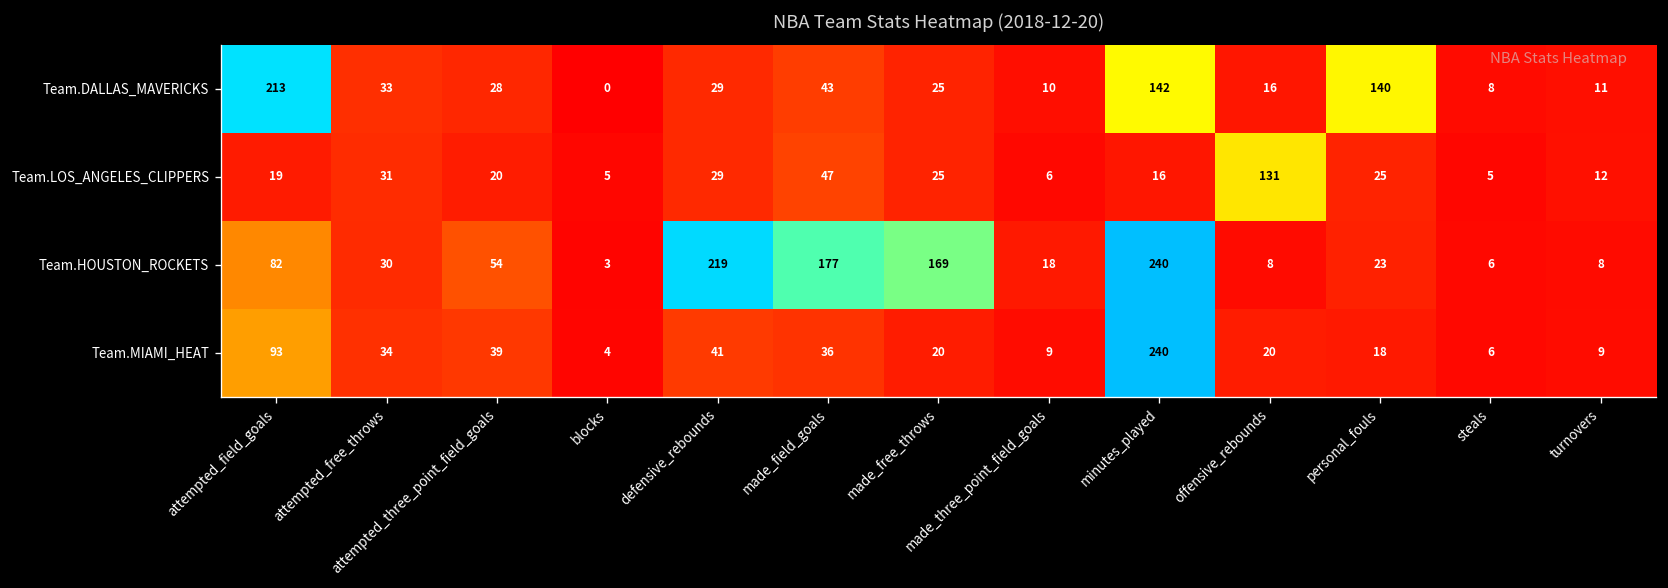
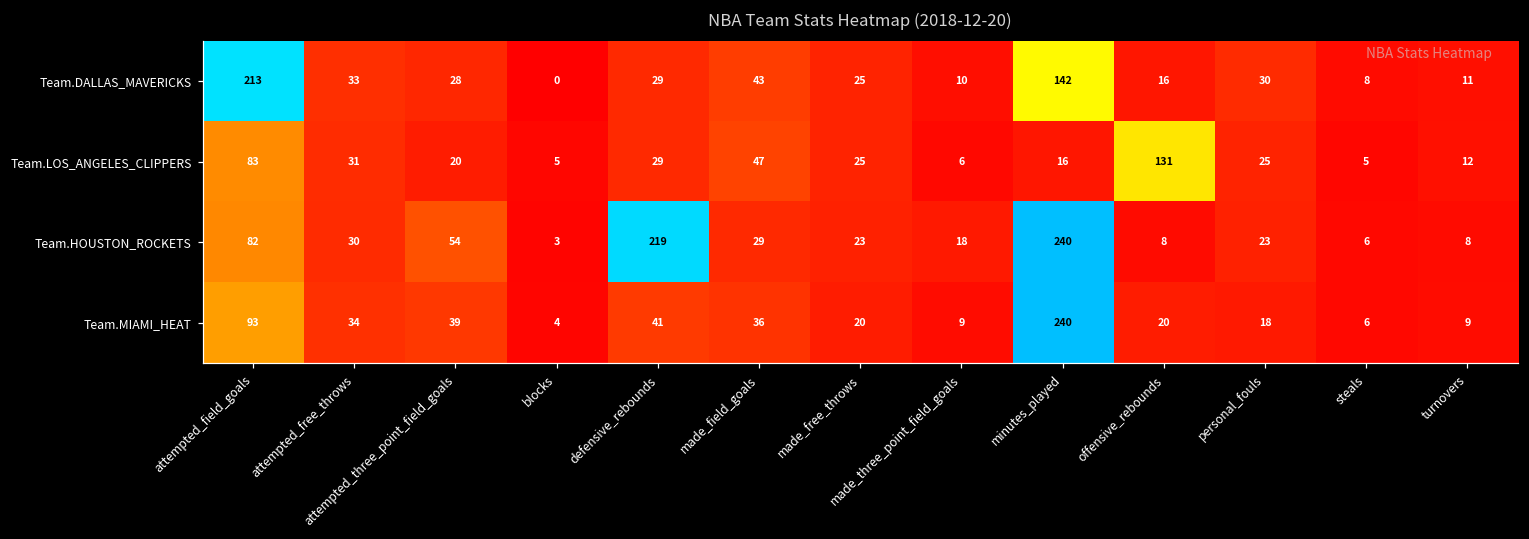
Team.DALLAS_MAVERICKS, personal_fouls: 140 -> 30
Team.LOS_ANGELES_CLIPPERS, attempted_field_goals: 19 -> 83
Team.HOUSTON_ROCKETS, made_field_goals: 177 -> 29
Team.HOUSTON_ROCKETS, made_free_throws: 169 -> 23
